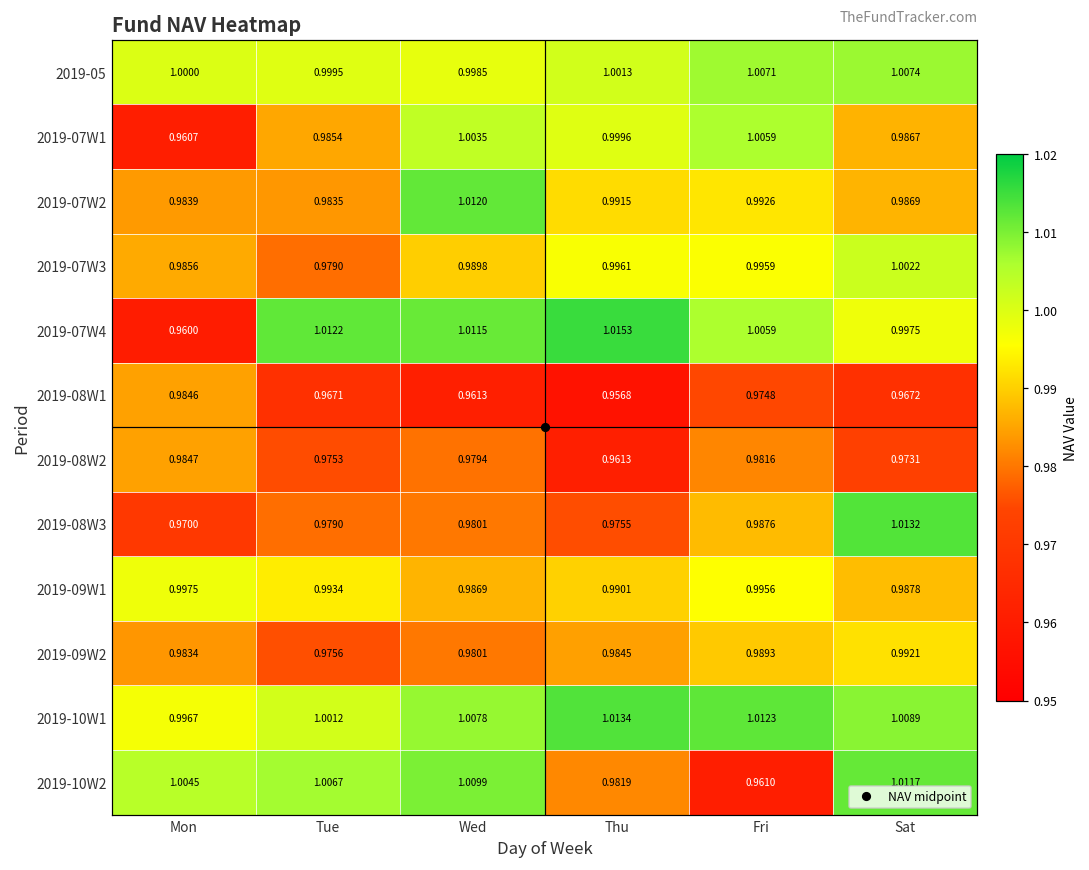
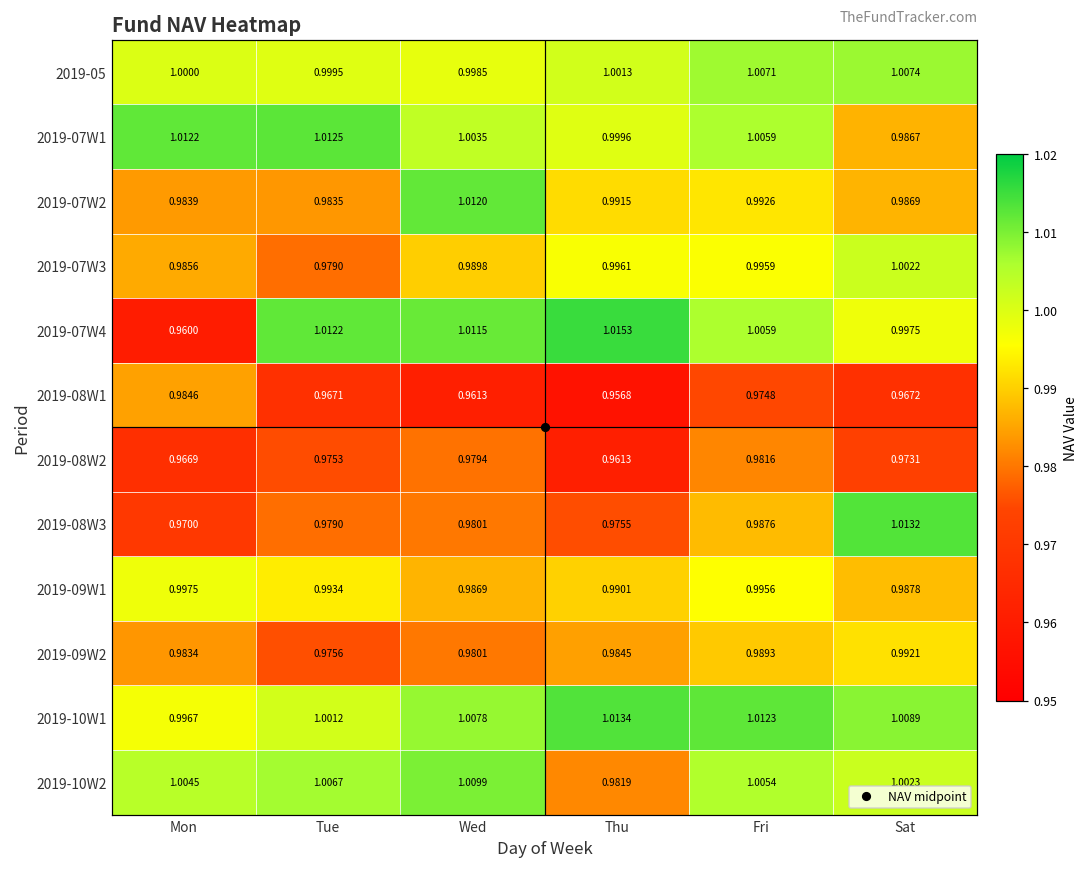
2019-07W1, Mon: 0.9607 -> 1.0122
2019-07W1, Tue: 0.9854 -> 1.0125
2019-08W2, Mon: 0.9847 -> 0.9669
2019-10W2, Fri: 0.9610 -> 1.0054
2019-10W2, Sat: 1.0117 -> 1.0023
